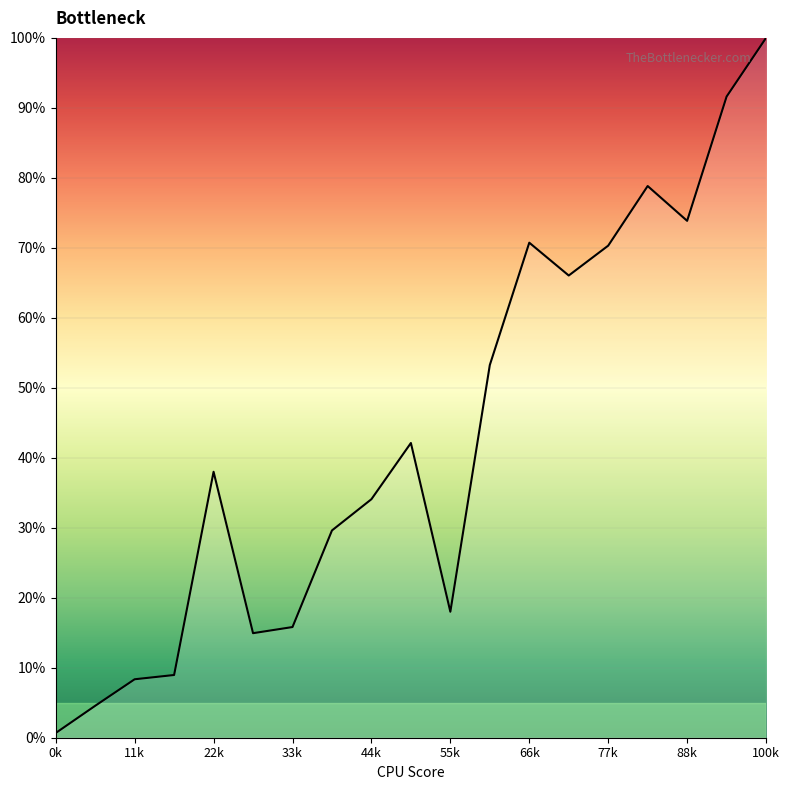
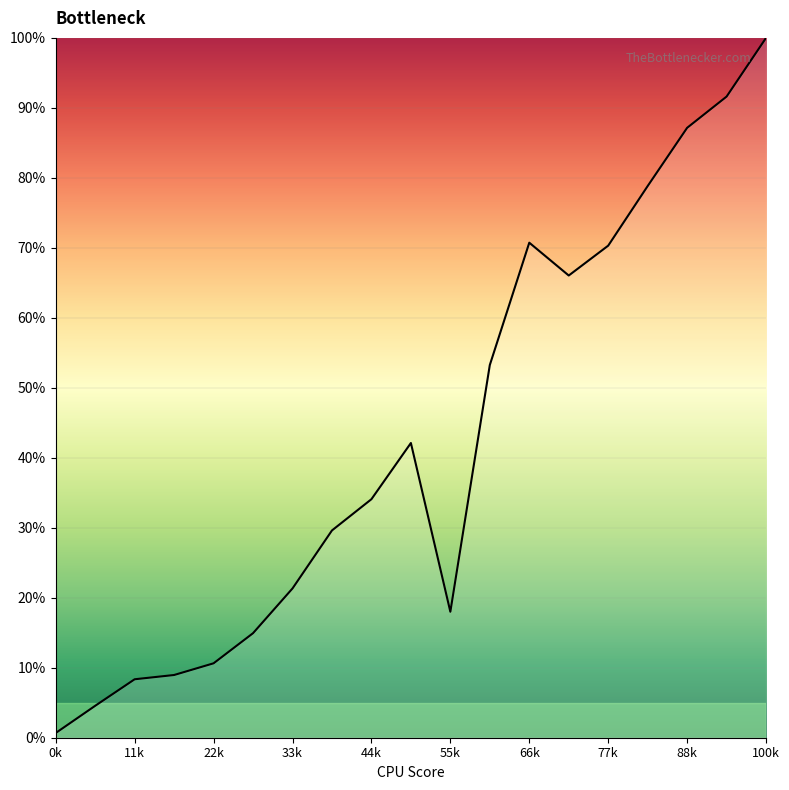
22k: 38% -> 11%
33k: 16% -> 21%
88k: 74% -> 87%
